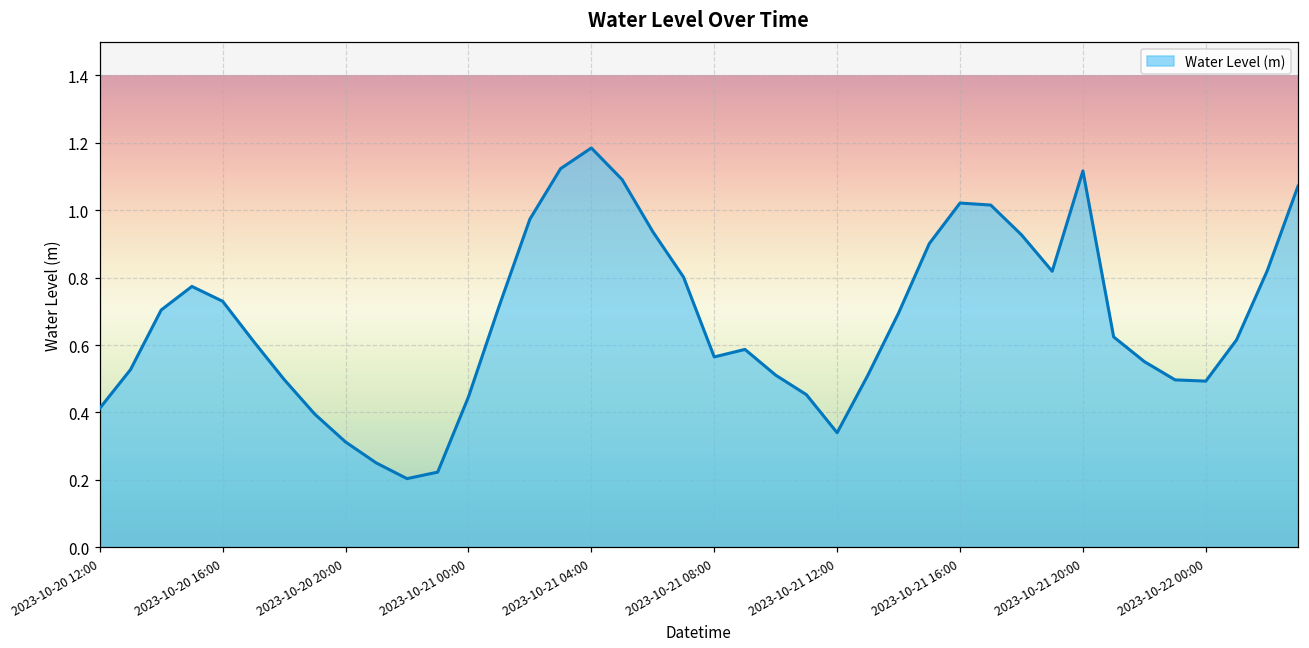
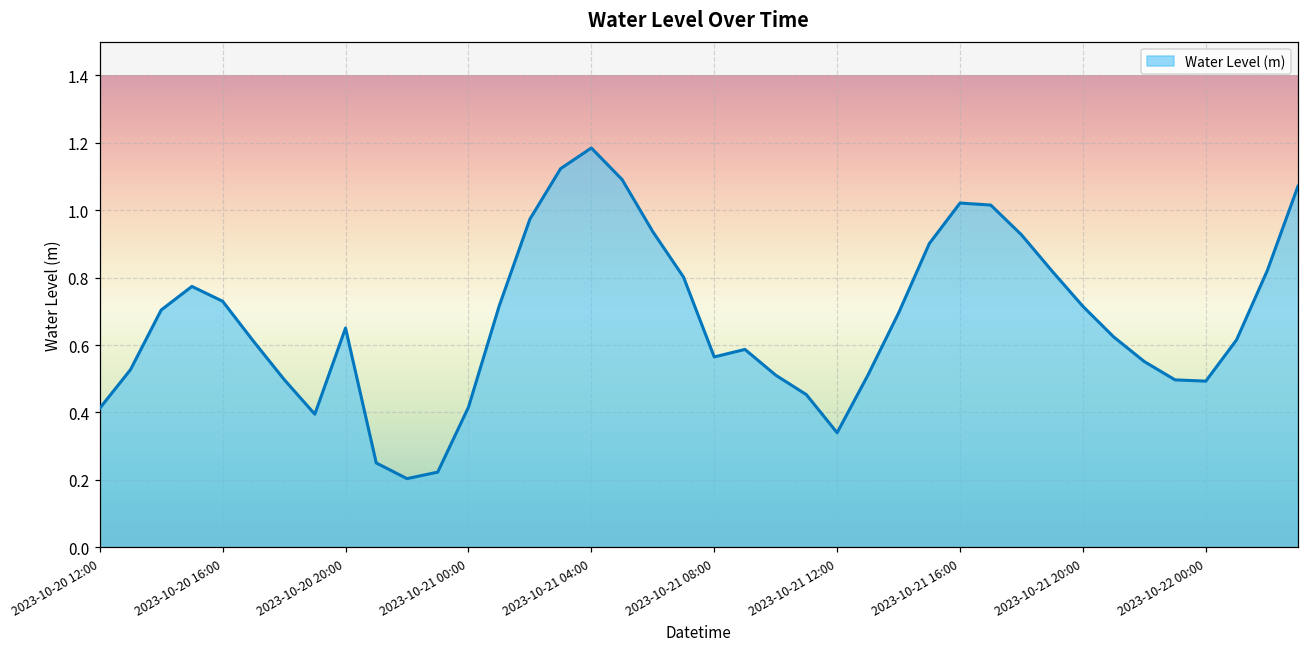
2023-10-20 20:00: 0.31 -> 0.65
2023-10-21 00:00: 0.45 -> 0.42
2023-10-21 20:00: 1.12 -> 0.71
